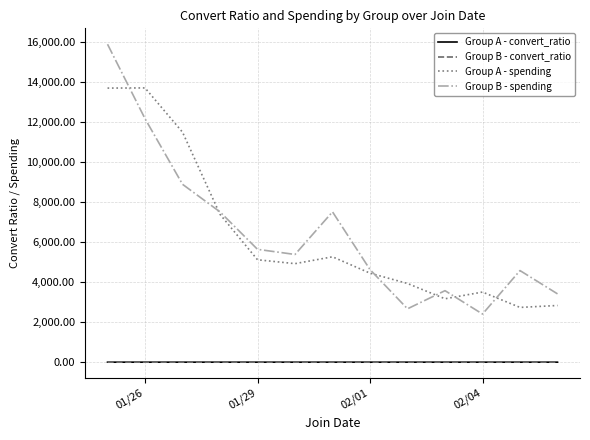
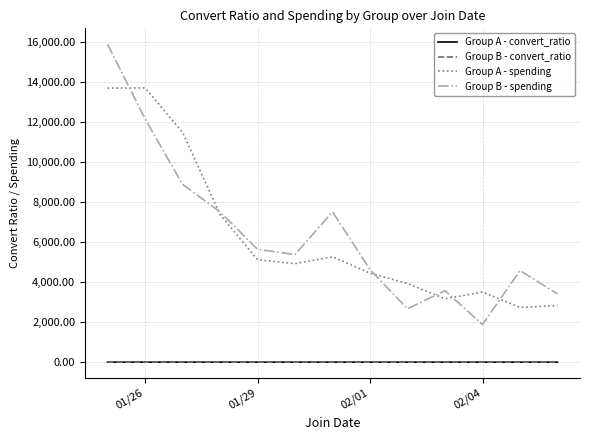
Group B - spending, 02/04: 2,400 -> 1,900
